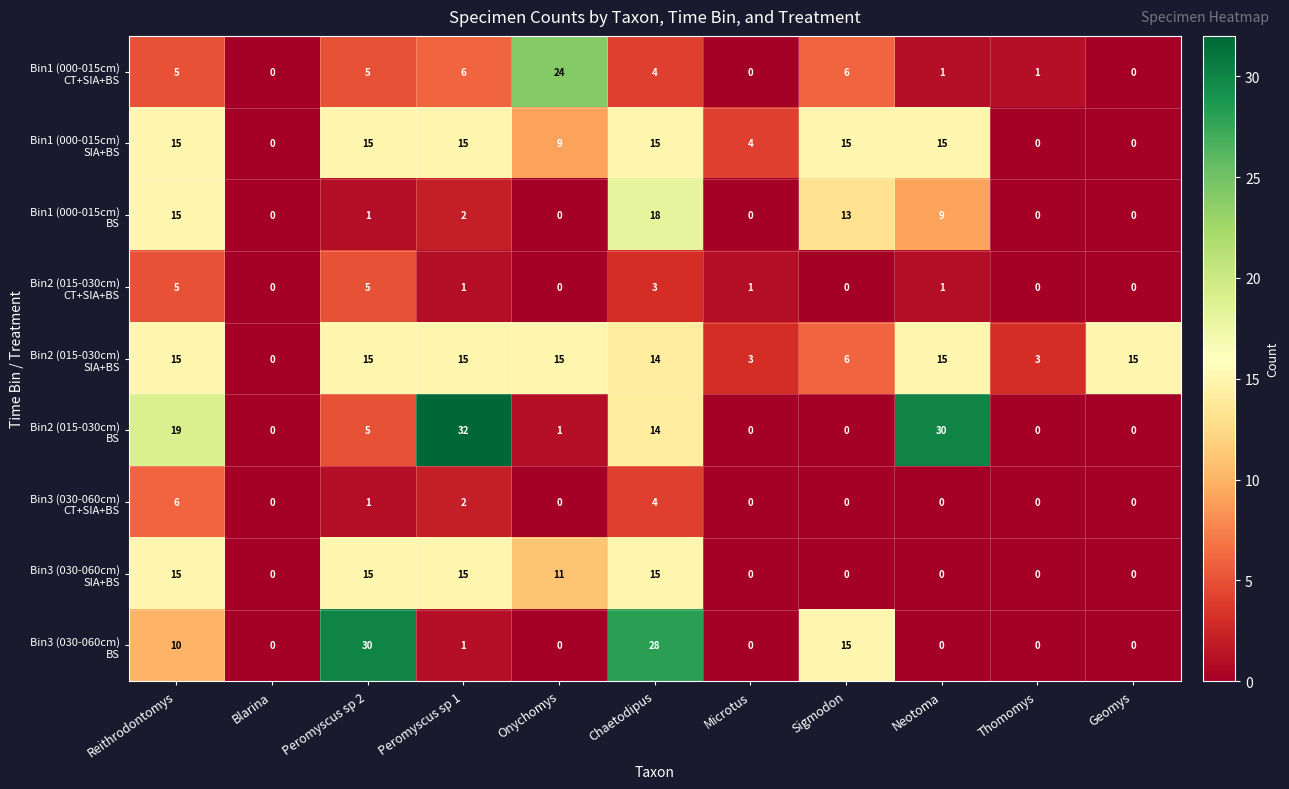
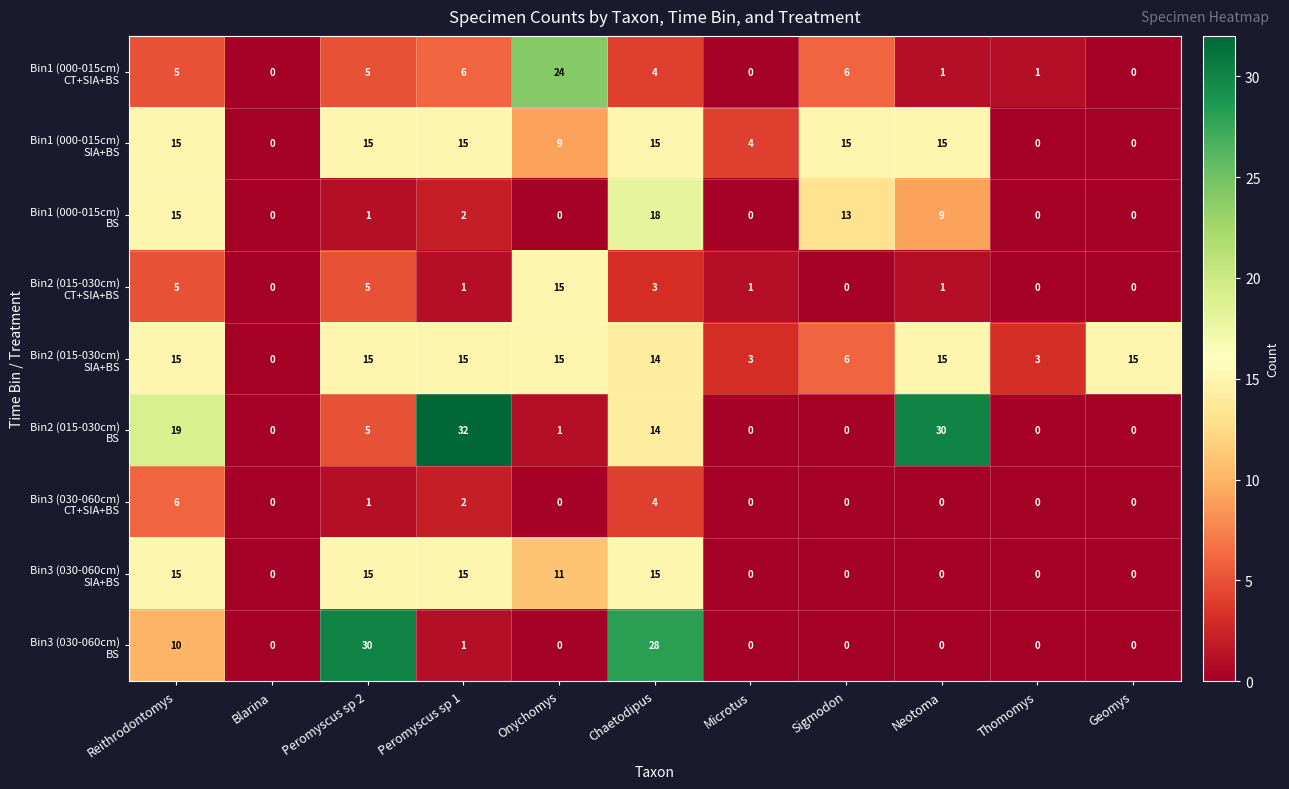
Bin2 (015-030cm) CT+SIA+BS, Onychomys: 0 -> 15
Bin3 (030-060cm) BS, Sigmodon: 15 -> 0
